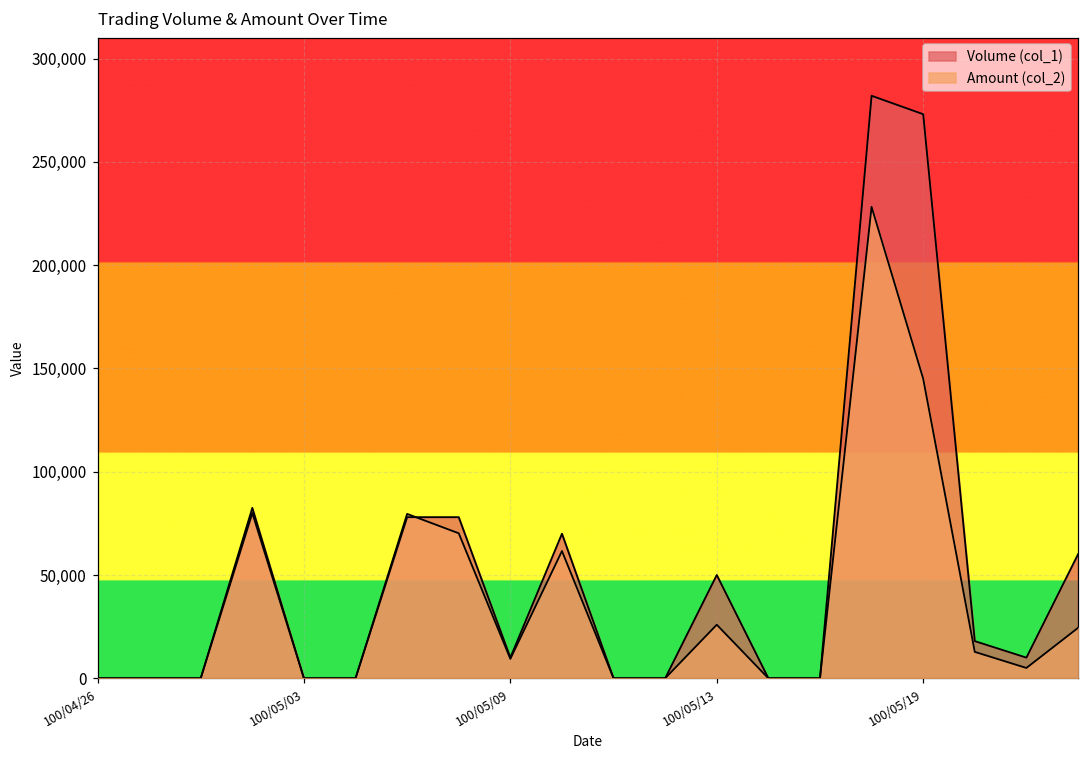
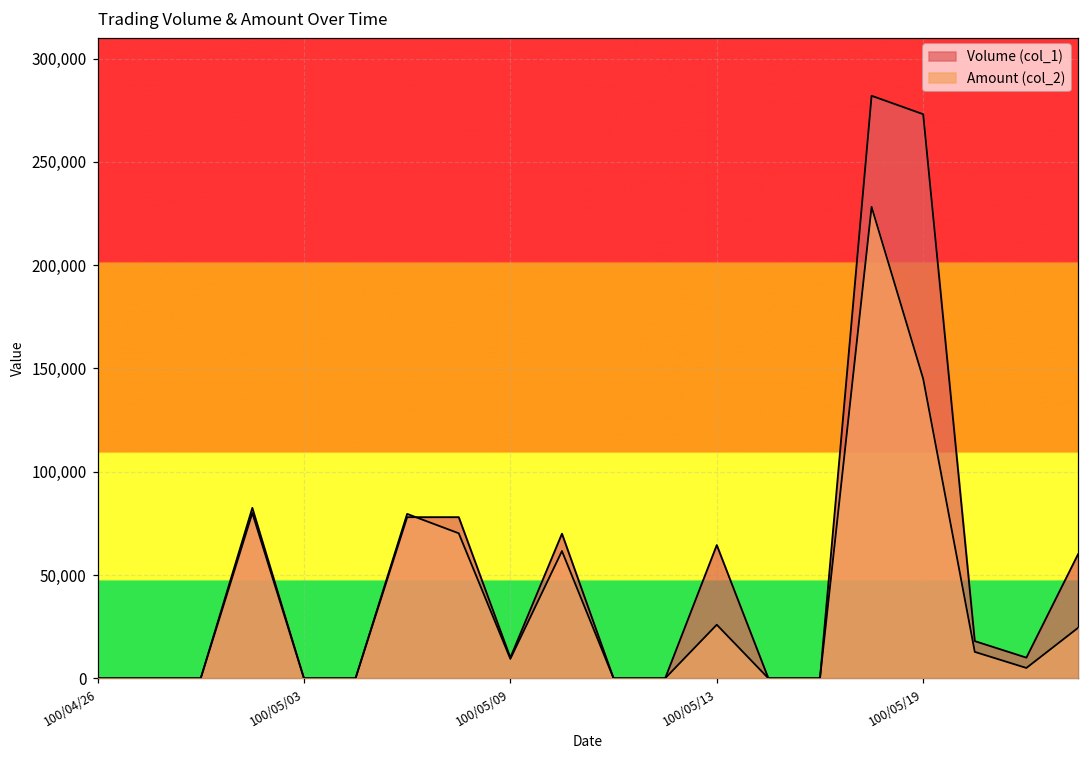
Volume (col_1), 100/05/13: 50,000 -> 64,000
